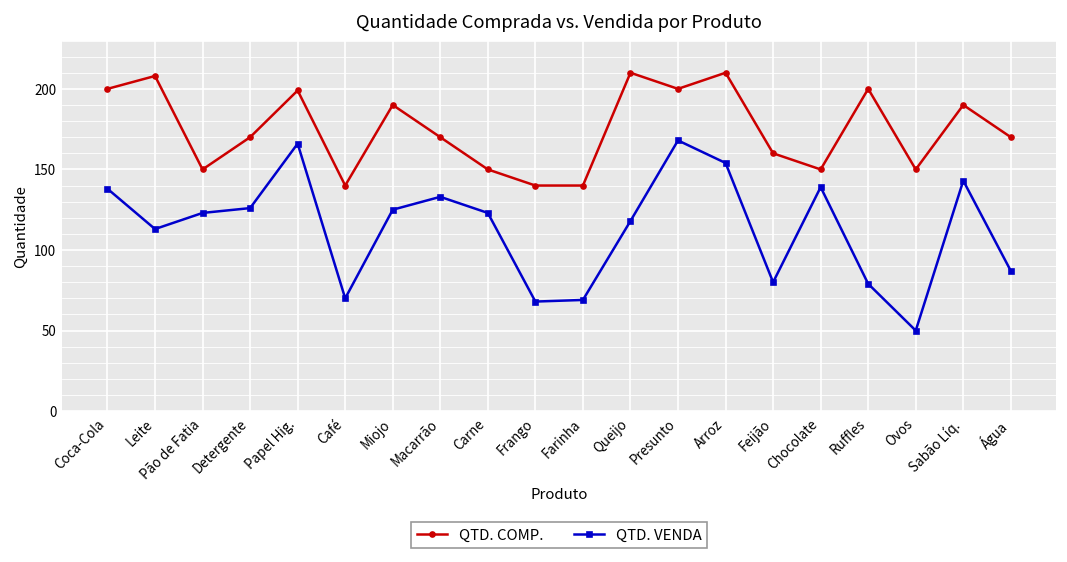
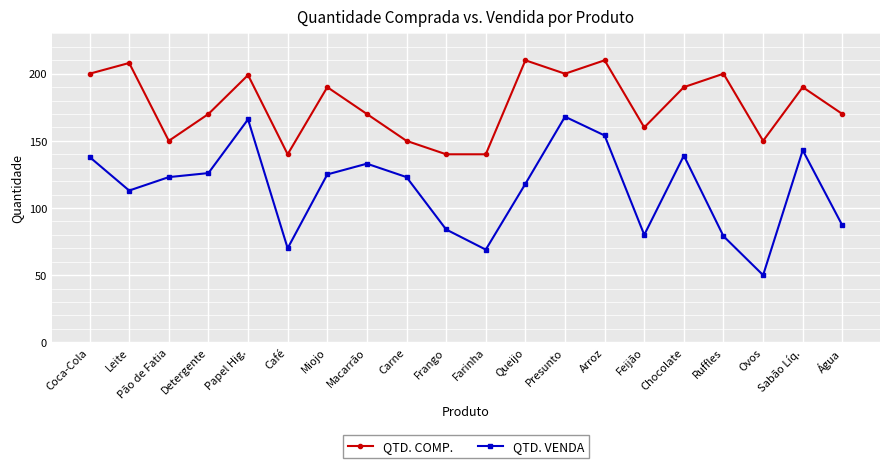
QTD. VENDA, Frango: 68 -> 84
QTD. COMP., Chocolate: 150 -> 190
